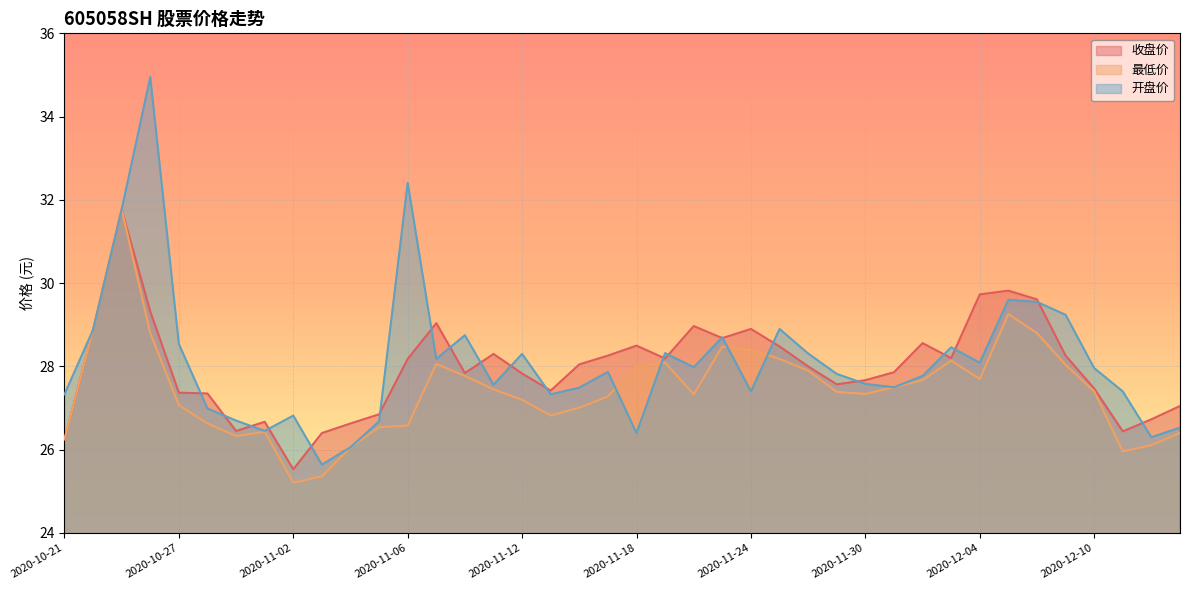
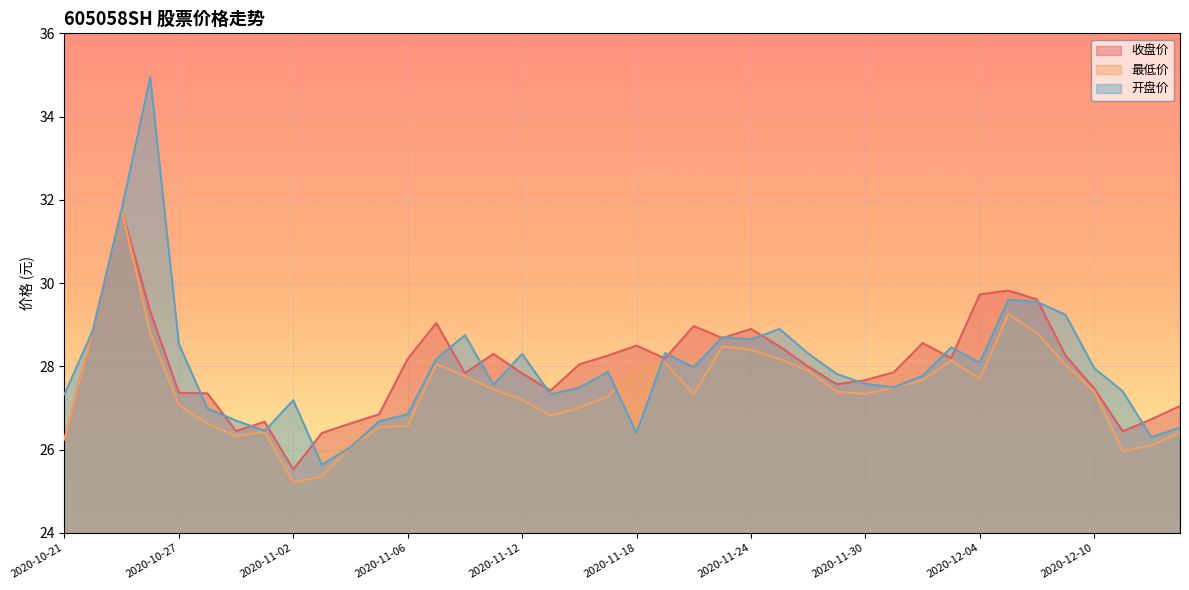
开盘价, 2020-11-02: 26.8 -> 27.2
开盘价, 2020-11-06: 32.4 -> 26.9
开盘价, 2020-11-24: 27.4 -> 28.7
